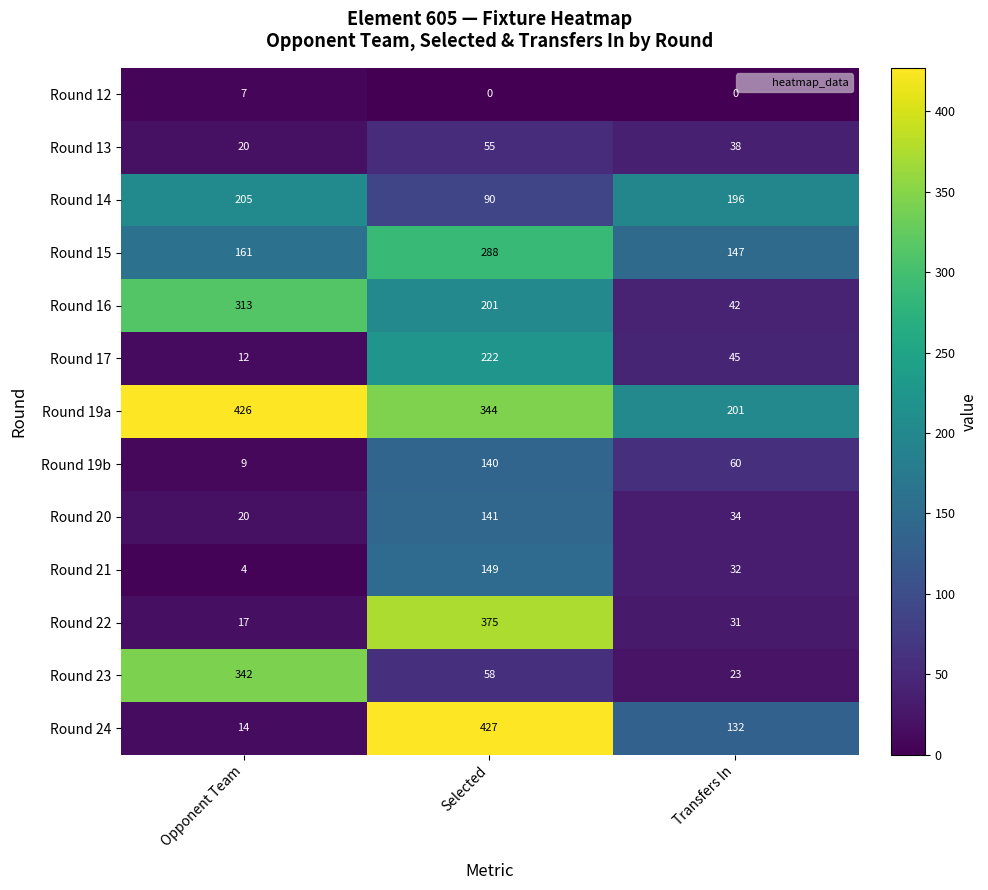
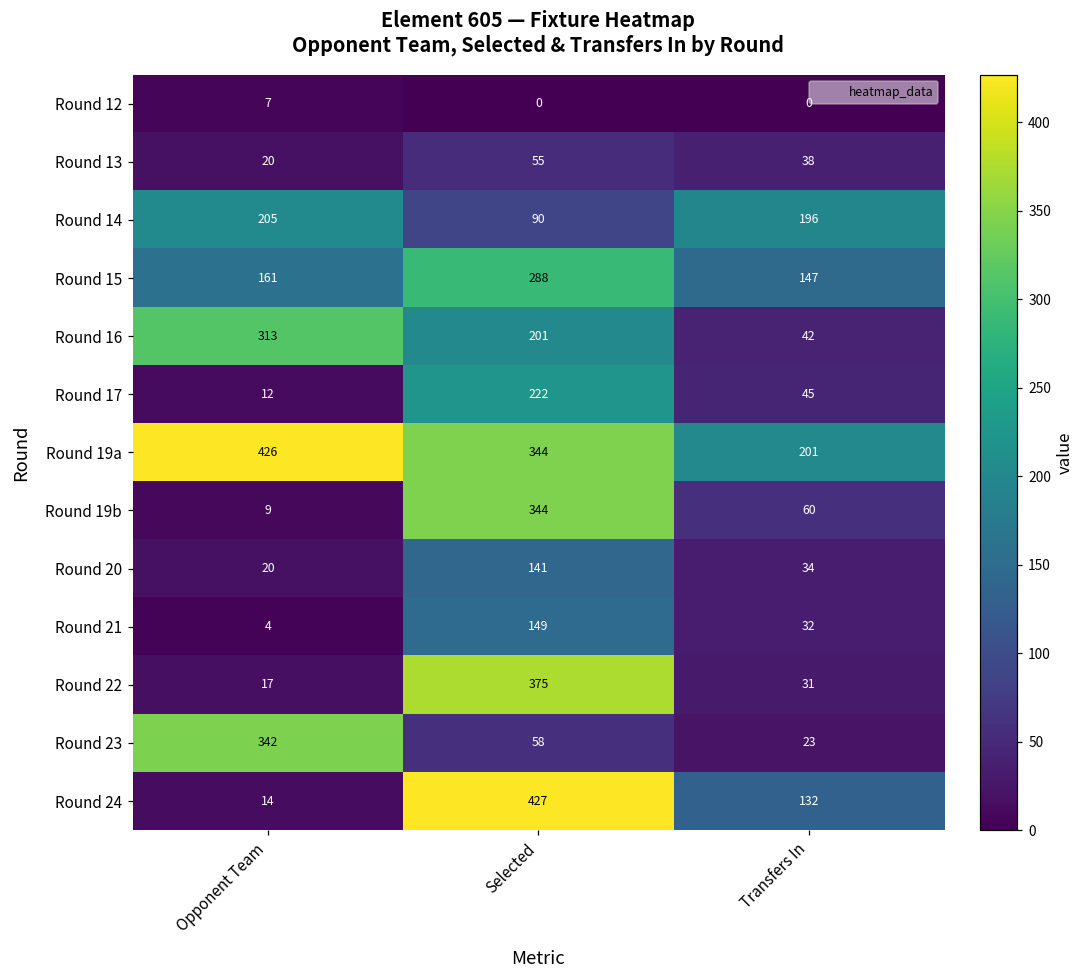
Round 19b, Selected: 140 -> 344
